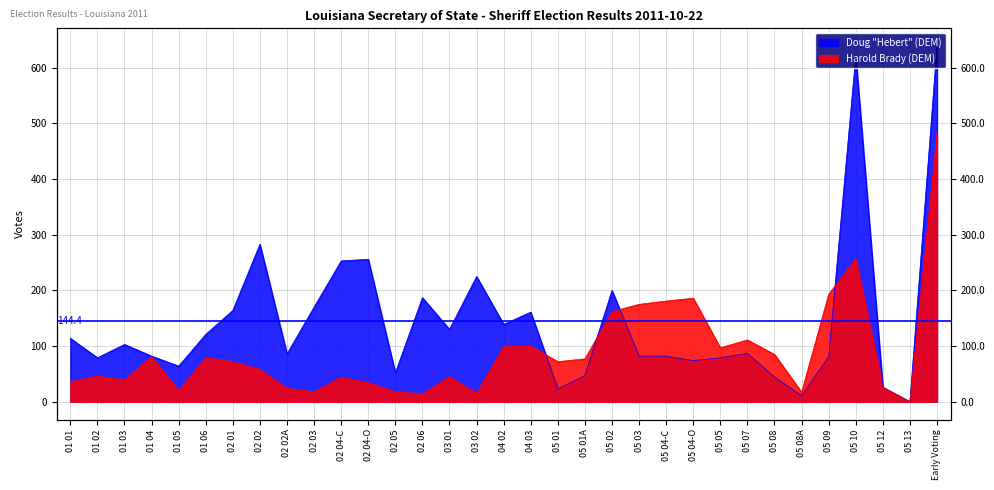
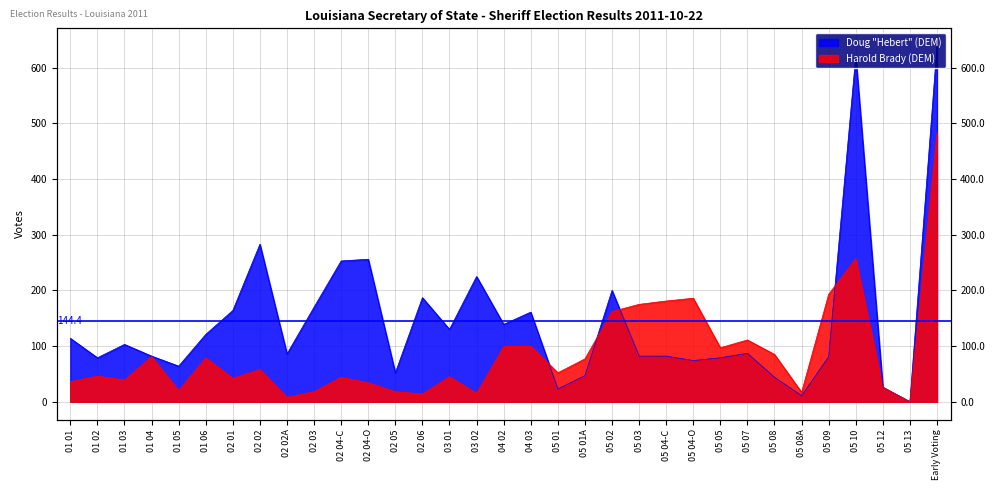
Harold Brady (DEM), 02 01: 70 -> 40
Harold Brady (DEM), 02 02A: 20 -> 10
Harold Brady (DEM), 05 01: 70 -> 50
